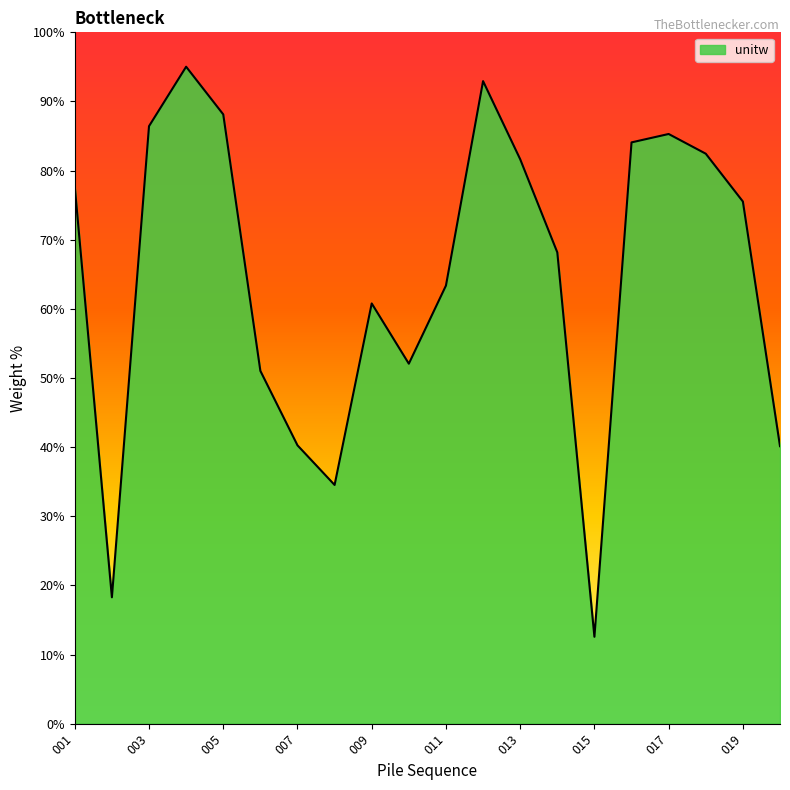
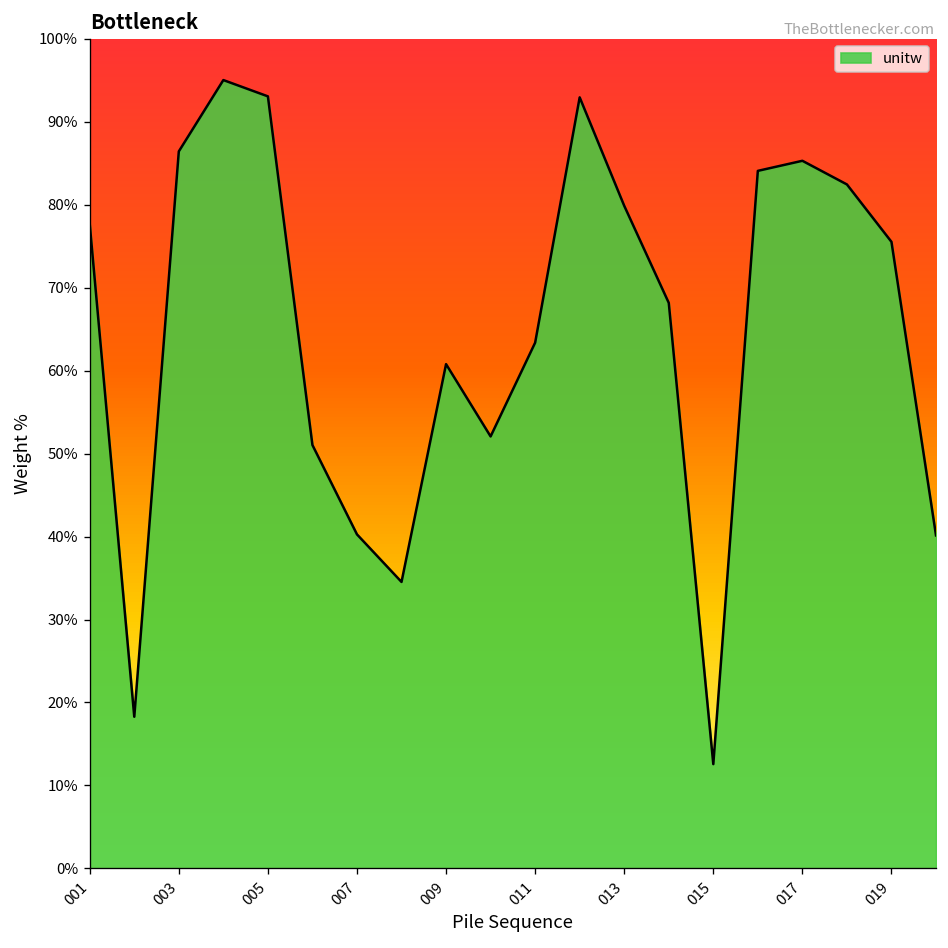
005: 88% -> 93%
013: 82% -> 80%
